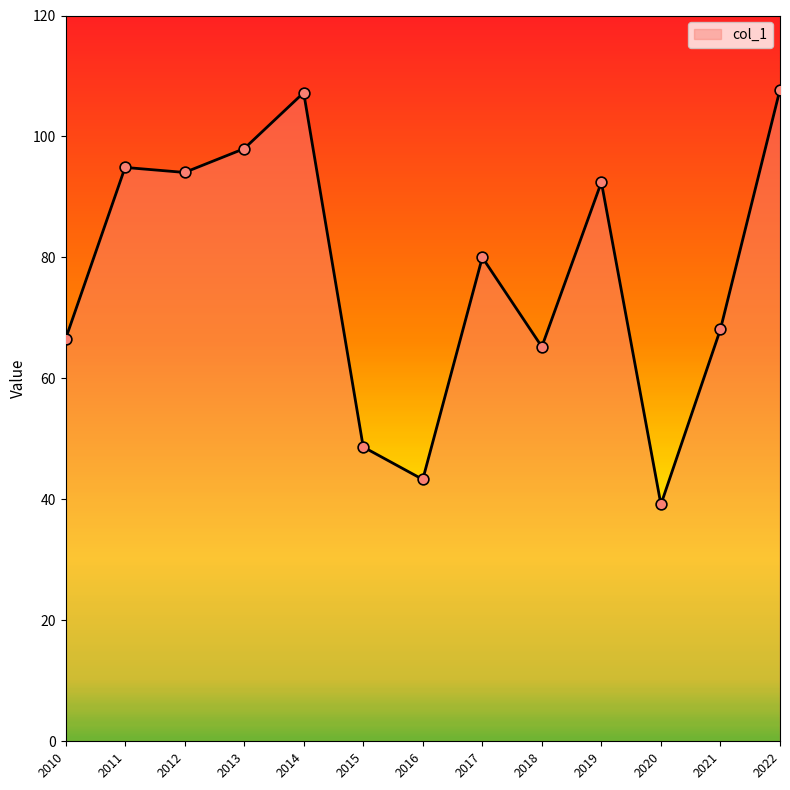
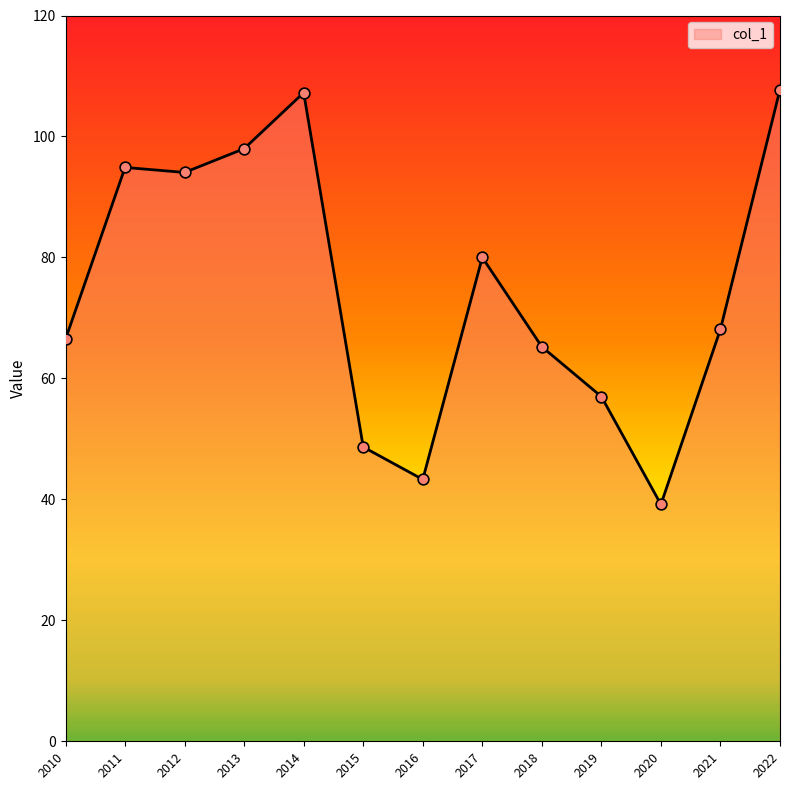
2019: 92 -> 57
